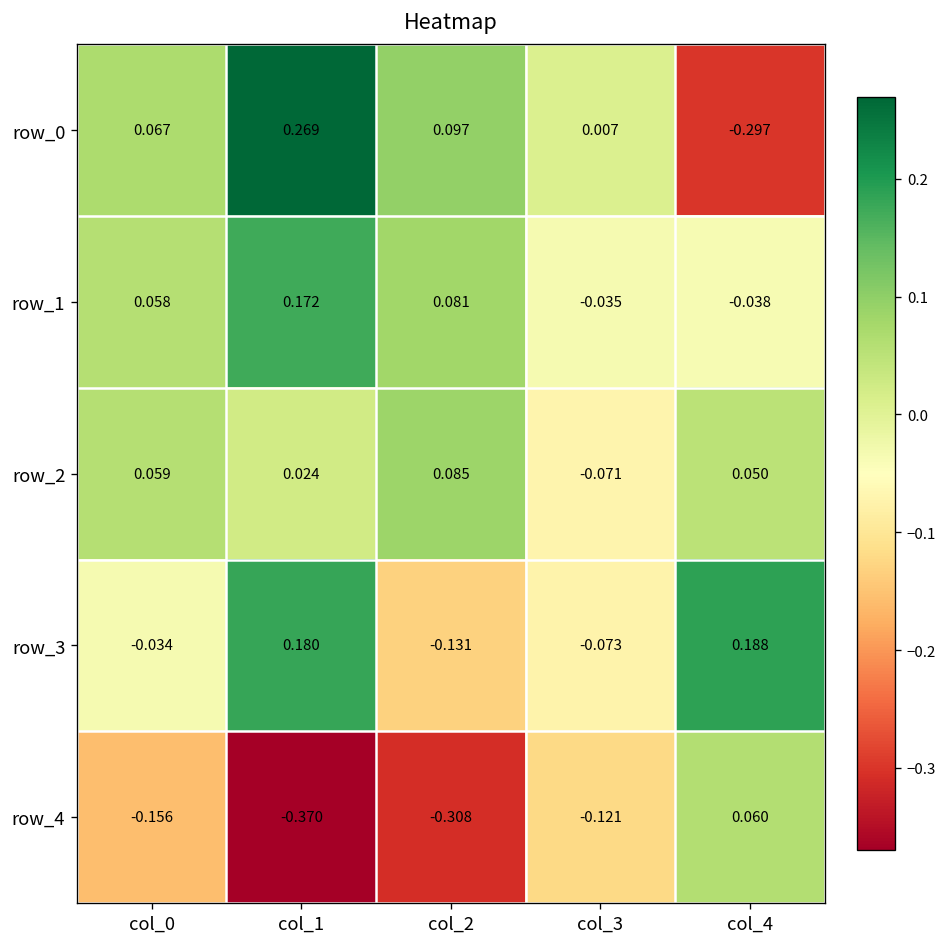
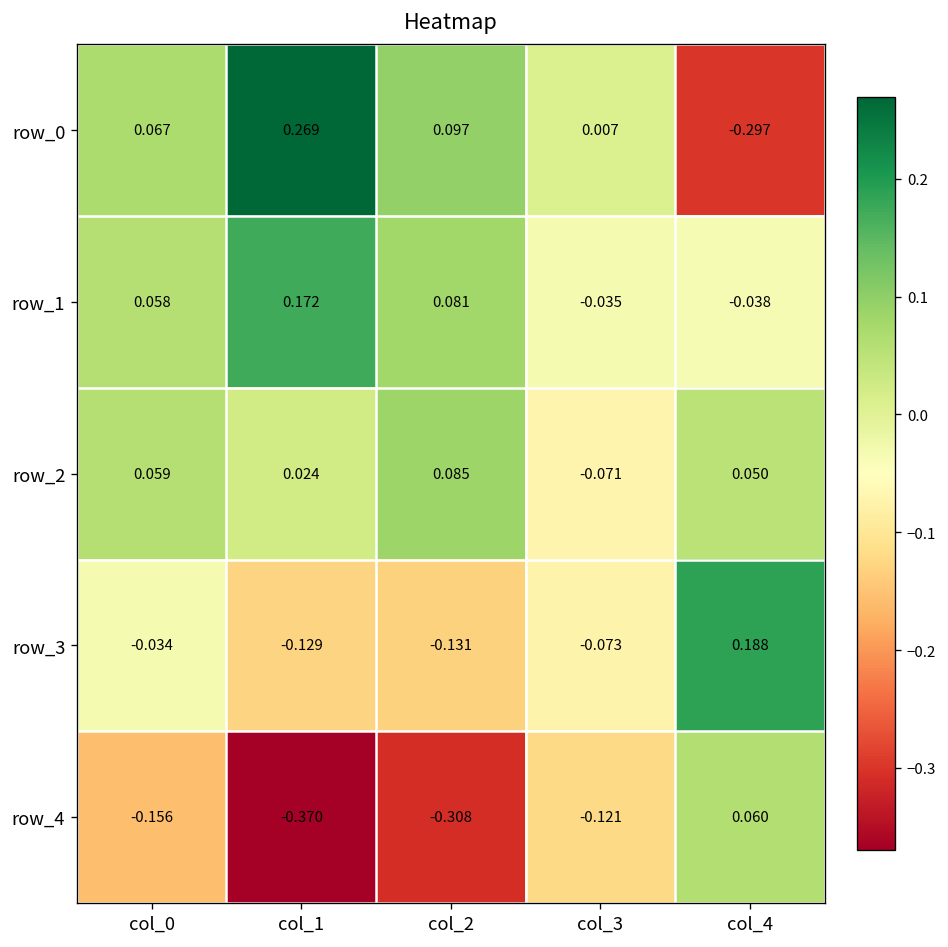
row_3, col_1: 0.180 -> -0.129
